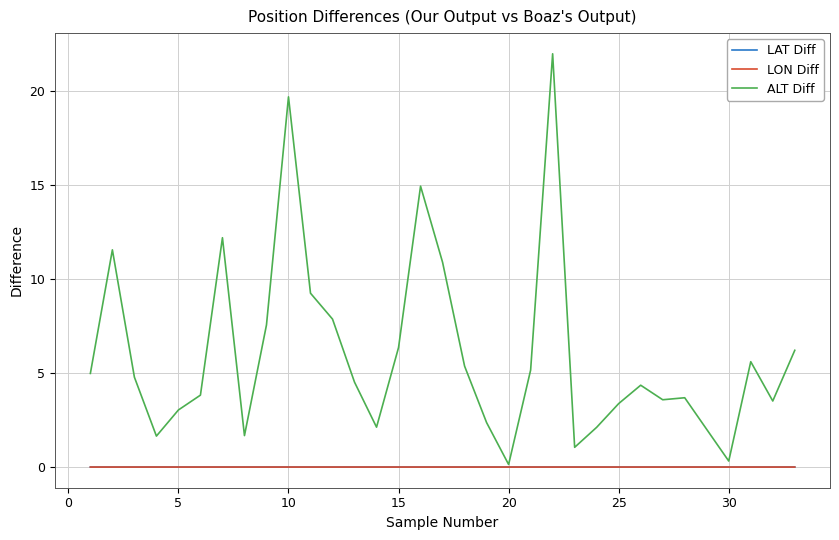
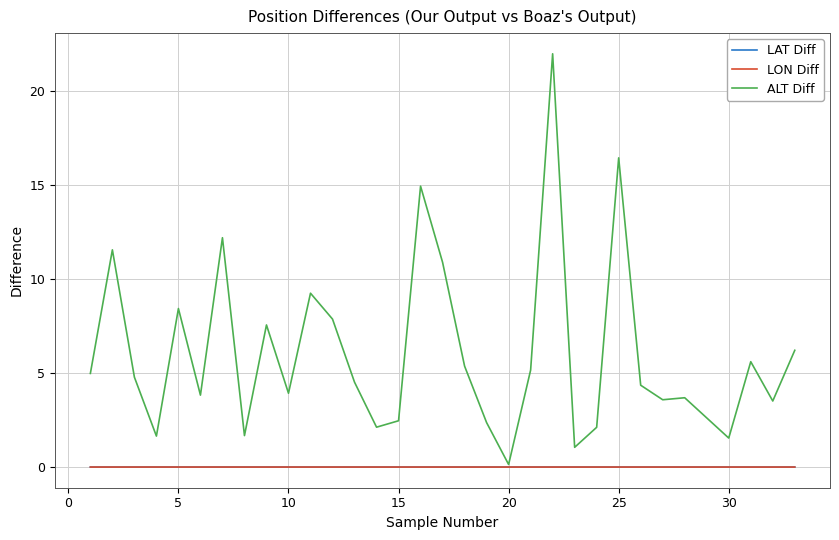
ALT Diff, 5: 3.0 -> 8.4
ALT Diff, 10: 19.7 -> 3.9
ALT Diff, 15: 6.4 -> 2.5
ALT Diff, 25: 3.4 -> 16.4
ALT Diff, 30: 0.3 -> 1.5
